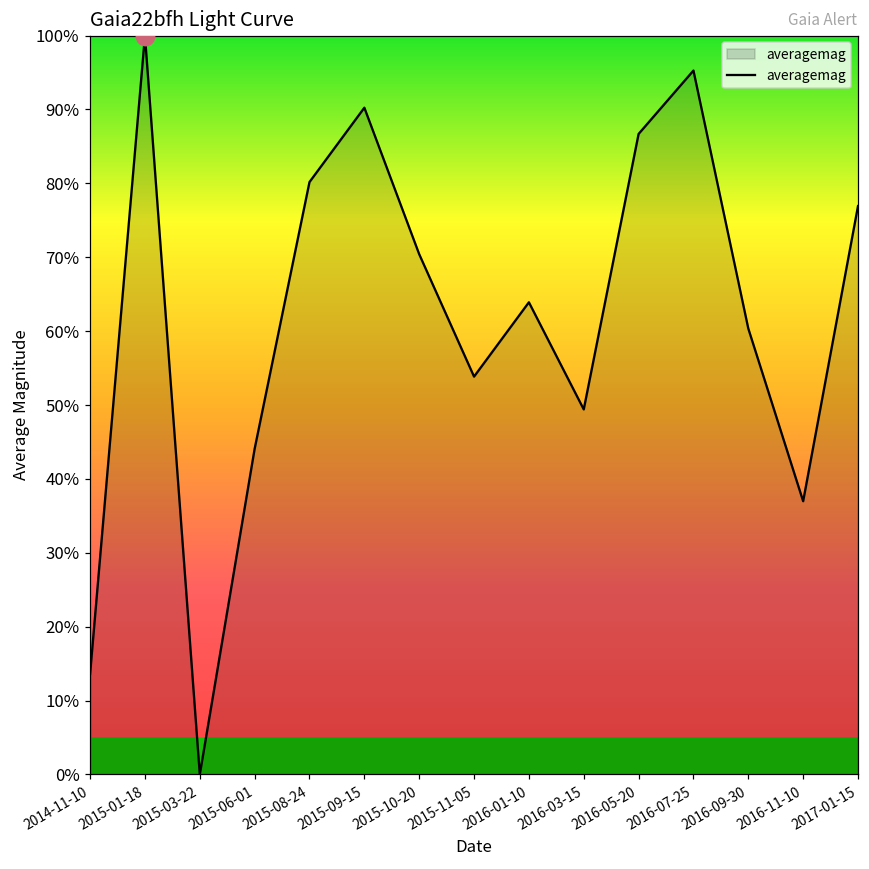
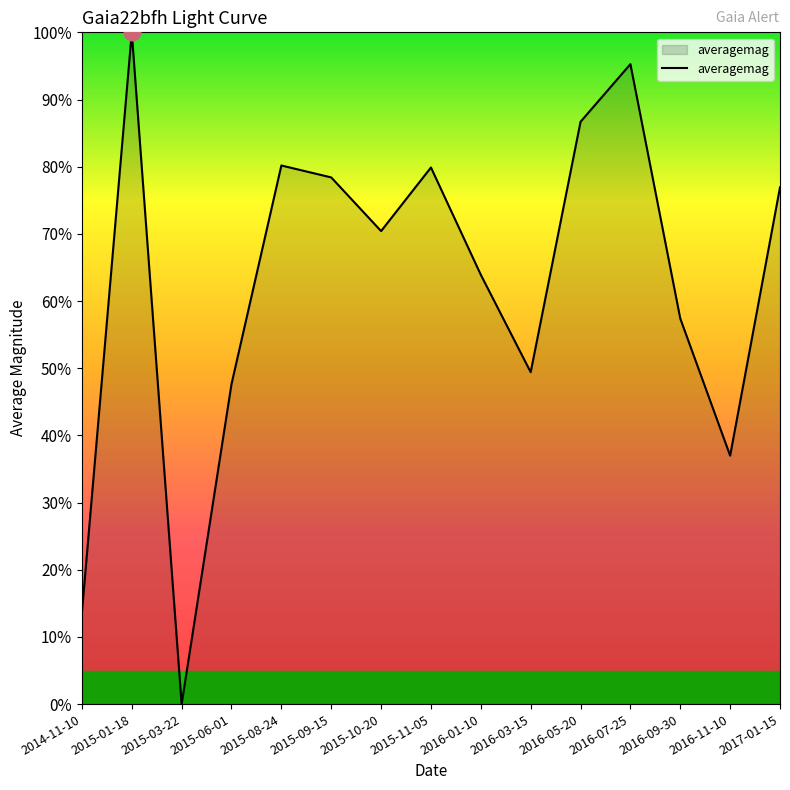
averagemag, 2015-06-01: 44% -> 48%
averagemag, 2015-09-15: 90% -> 78%
averagemag, 2015-11-05: 54% -> 80%
averagemag, 2016-09-30: 60% -> 57%
